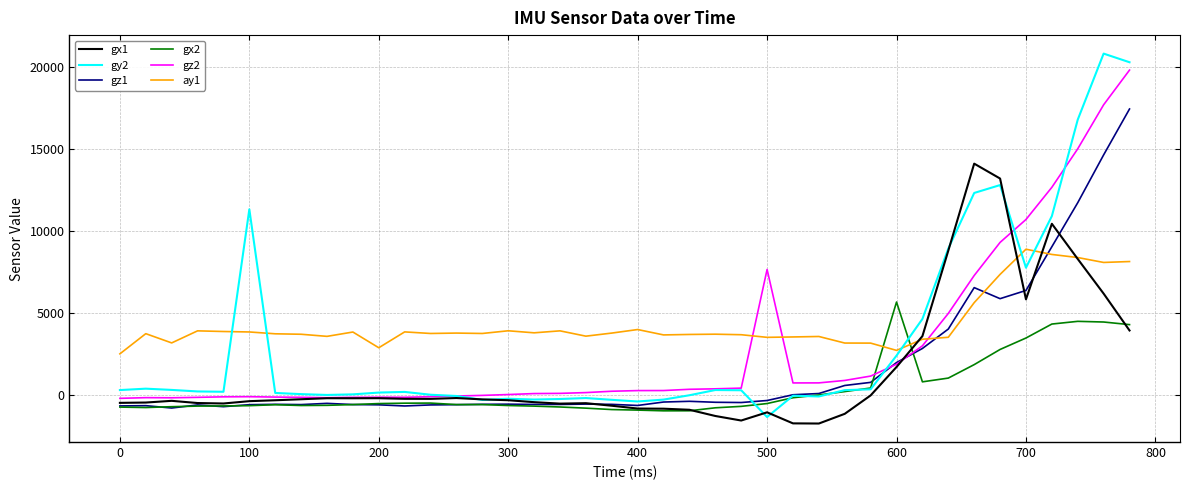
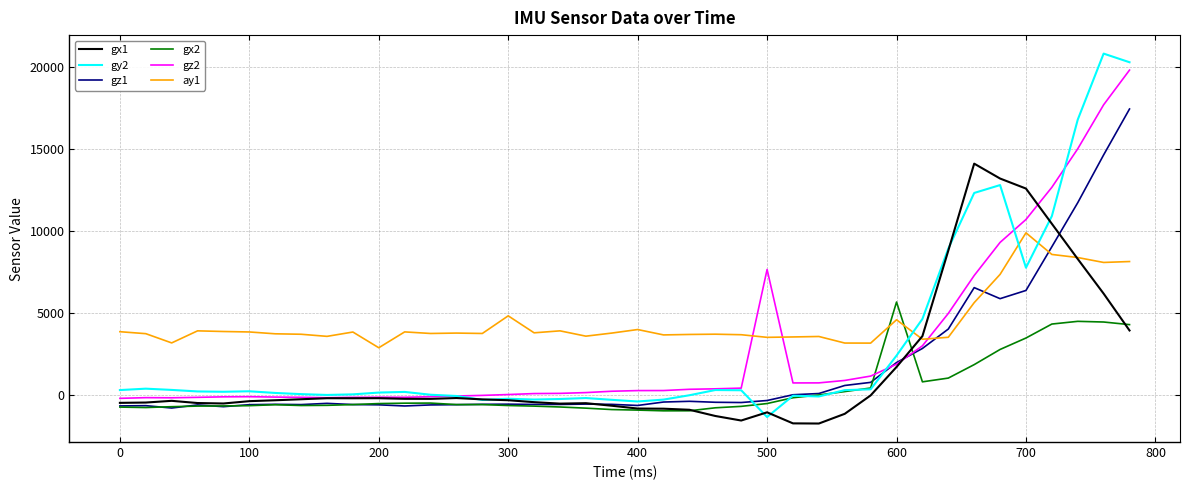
ay1, 0: 2500 -> 3800
gy2, 100: 11300 -> 200
ay1, 300: 3900 -> 4800
ay1, 600: 2700 -> 4600
gx1, 700: 5800 -> 12600
ay1, 700: 8900 -> 9900
